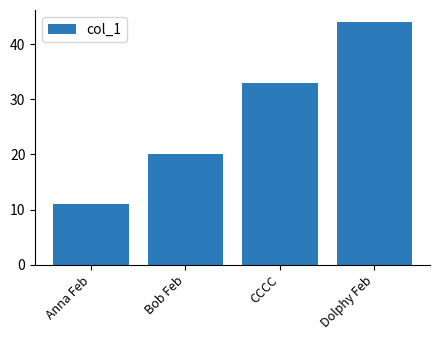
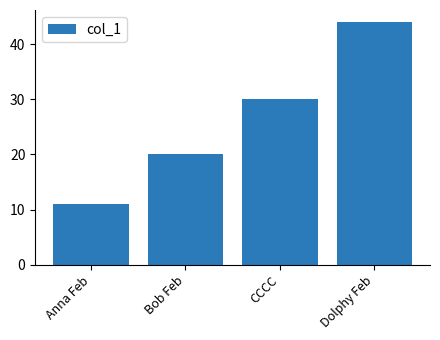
CCCC: 33 -> 30
